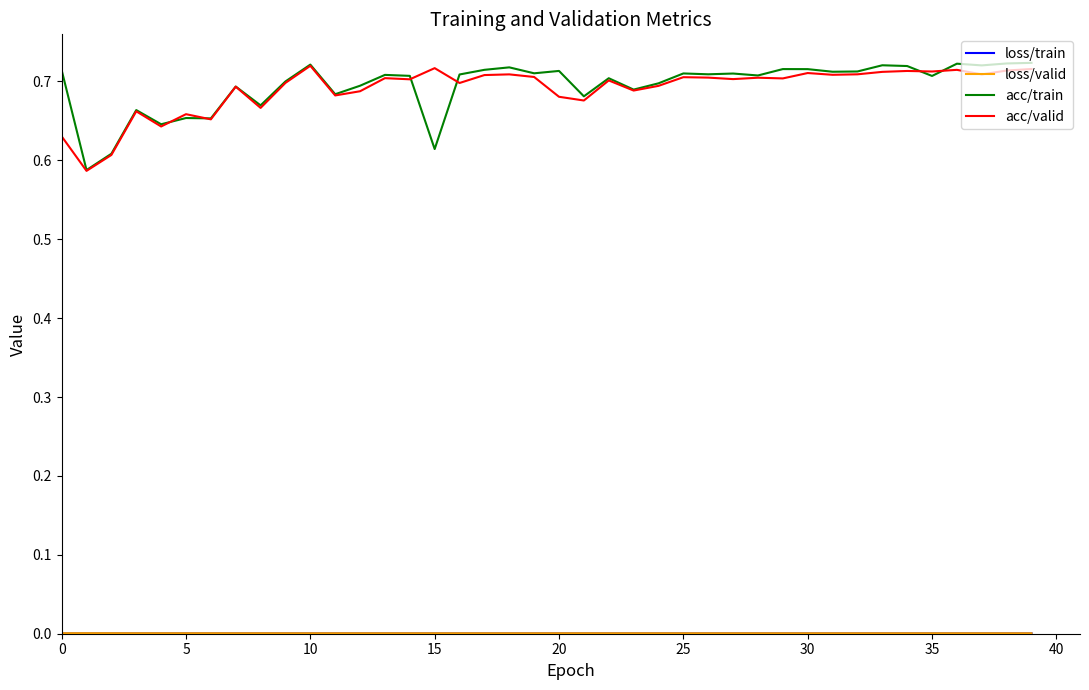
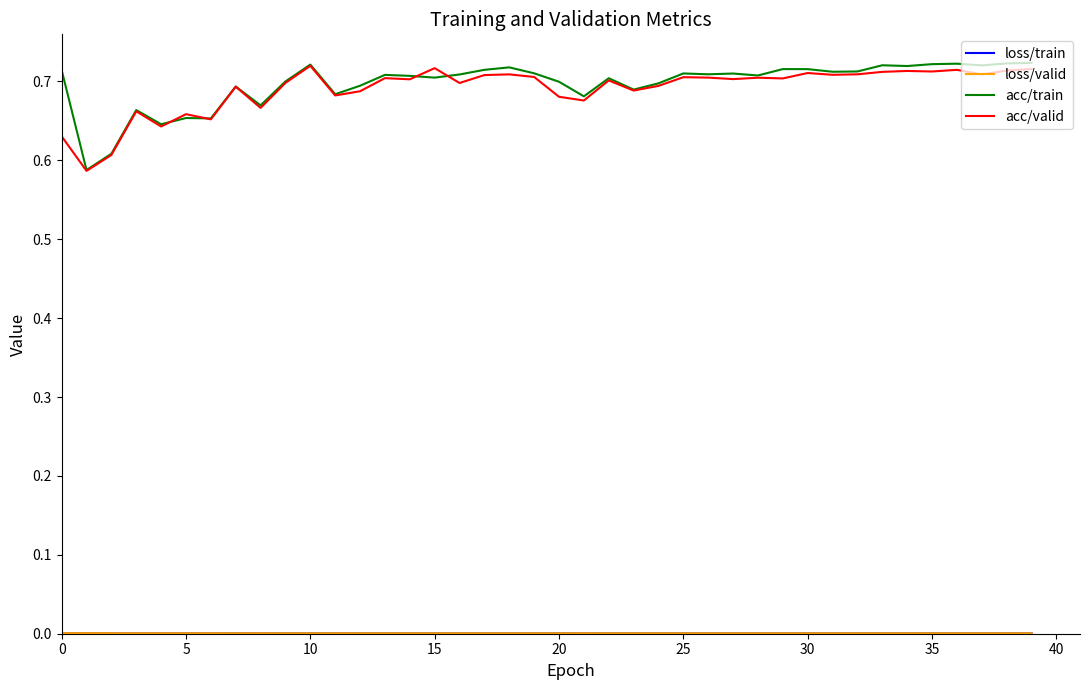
acc/train, 15: 0.61 -> 0.70
acc/train, 20: 0.71 -> 0.70
acc/train, 35: 0.71 -> 0.72
